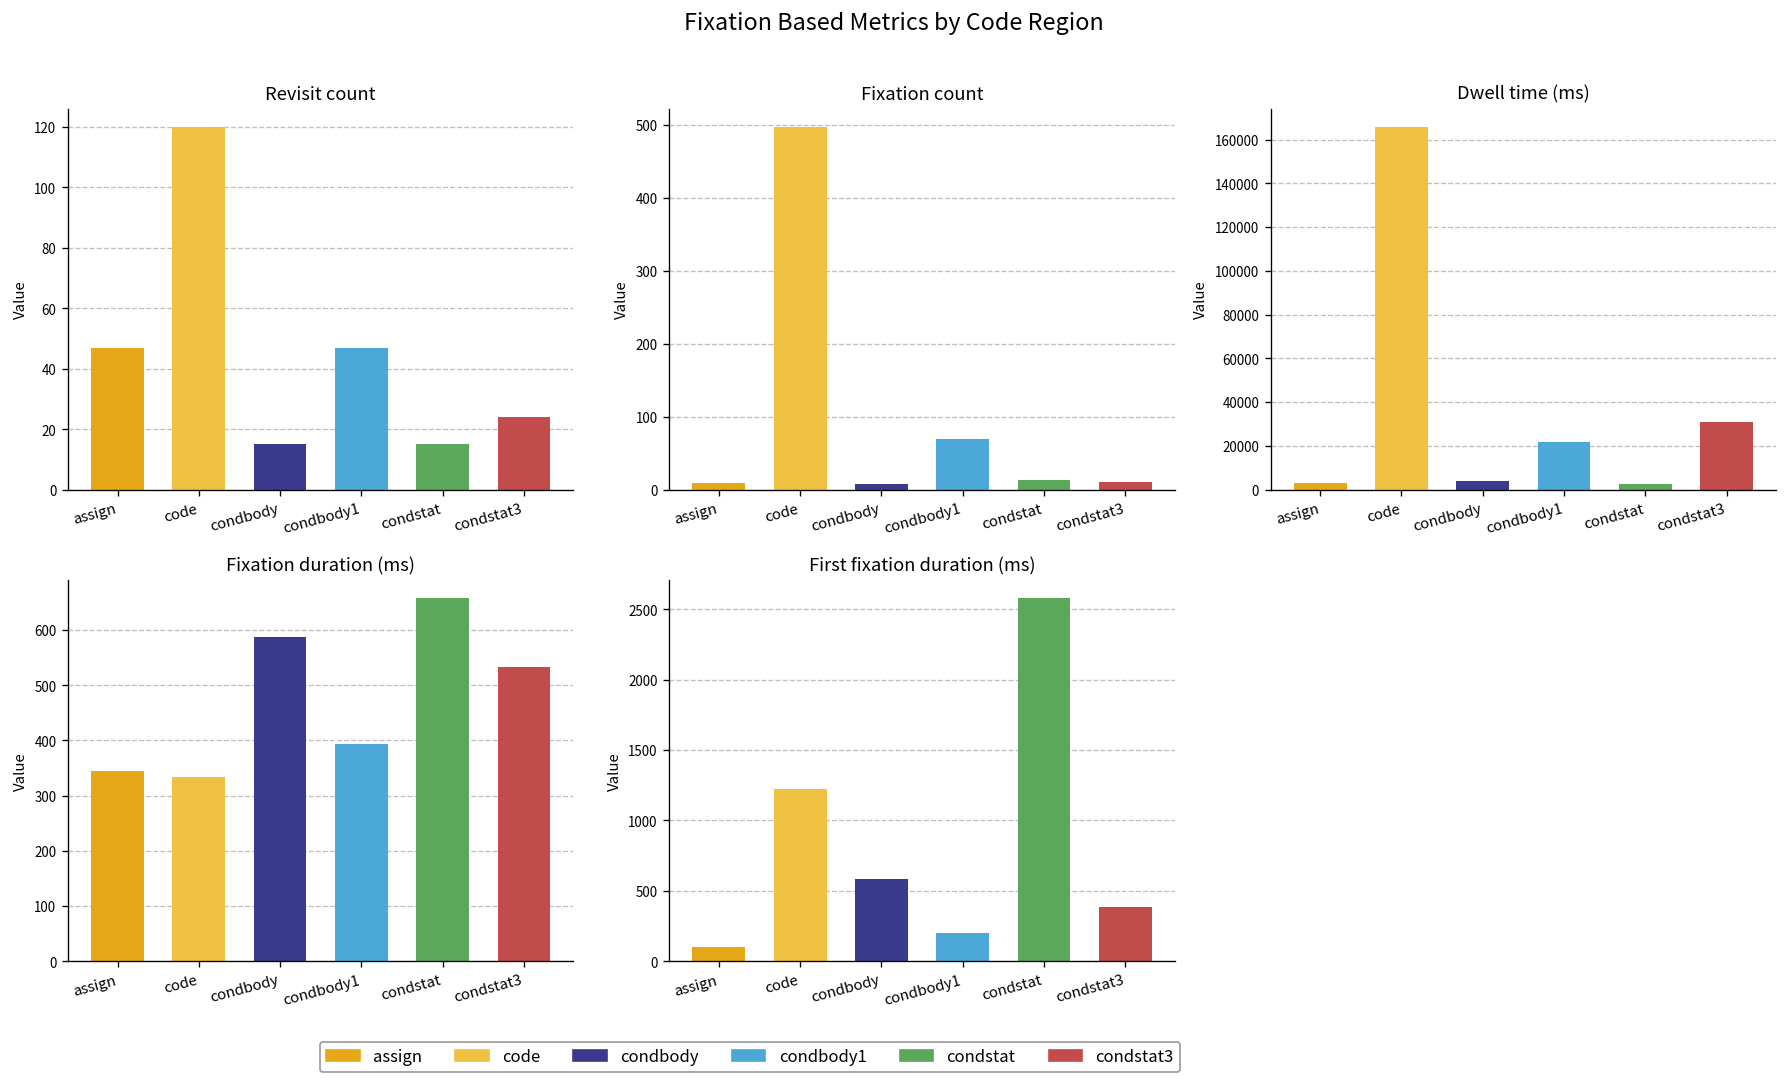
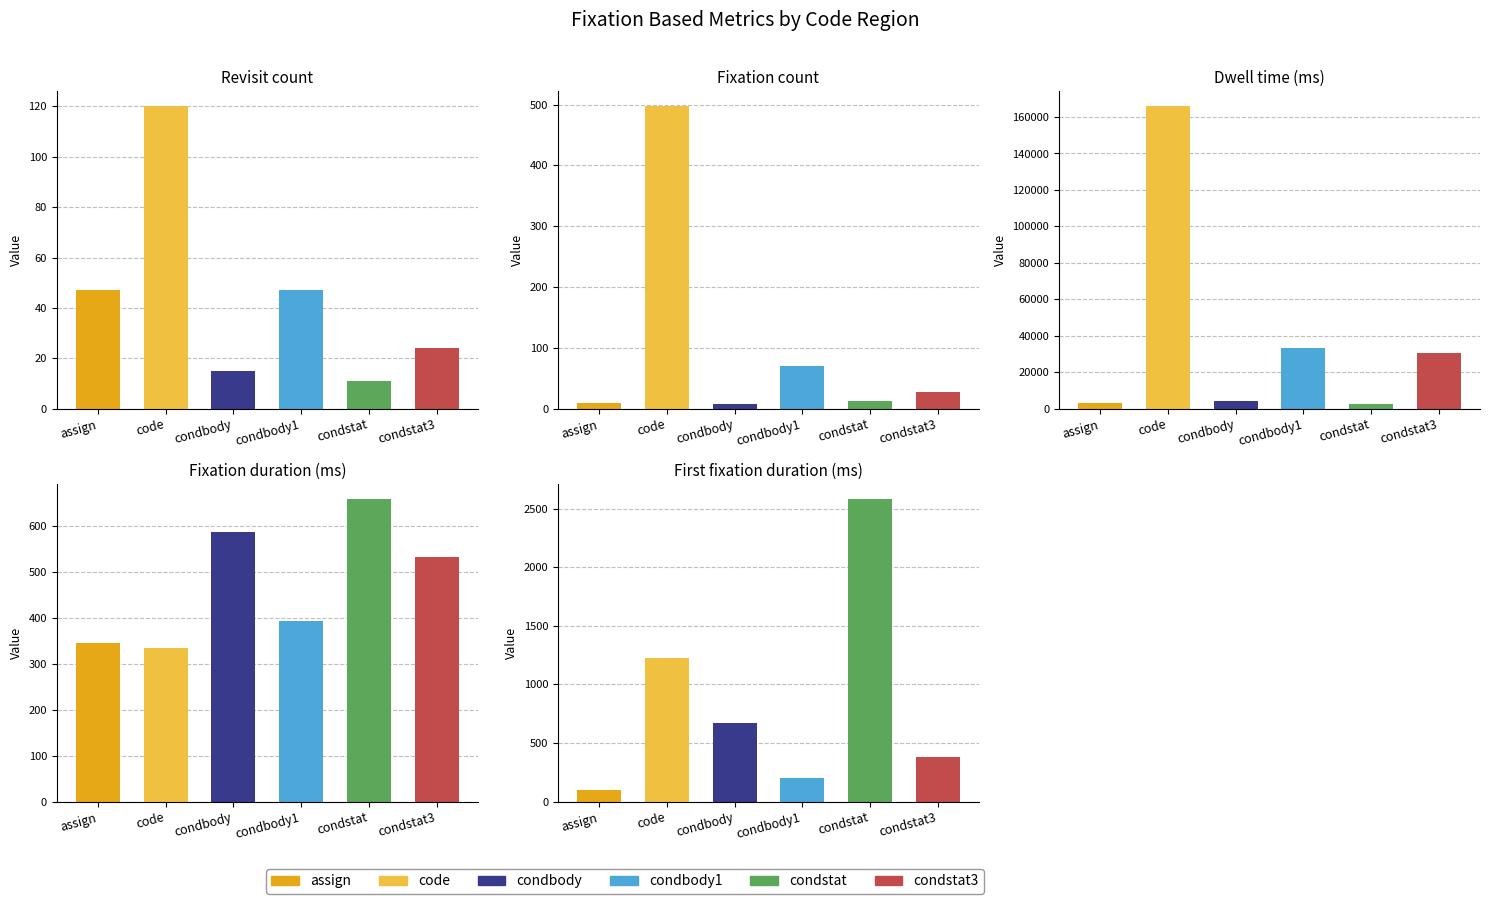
Revisit count, condstat: 15 -> 11
Fixation count, condstat3: 10 -> 30
Dwell time (ms), condbody1: 22000 -> 33000
First fixation duration (ms), condbody: 580 -> 670
